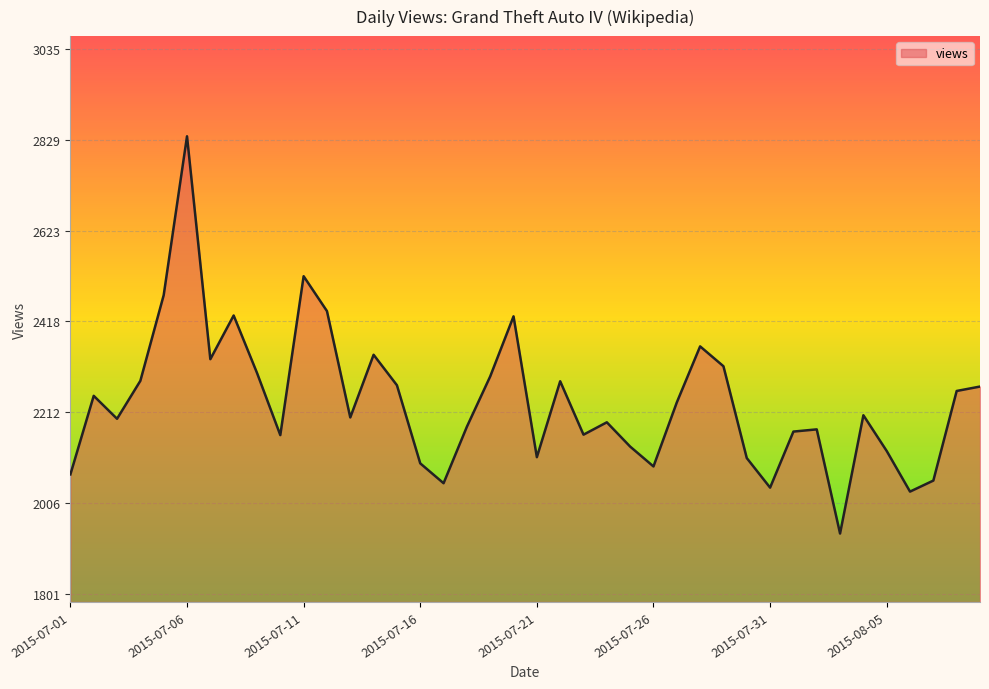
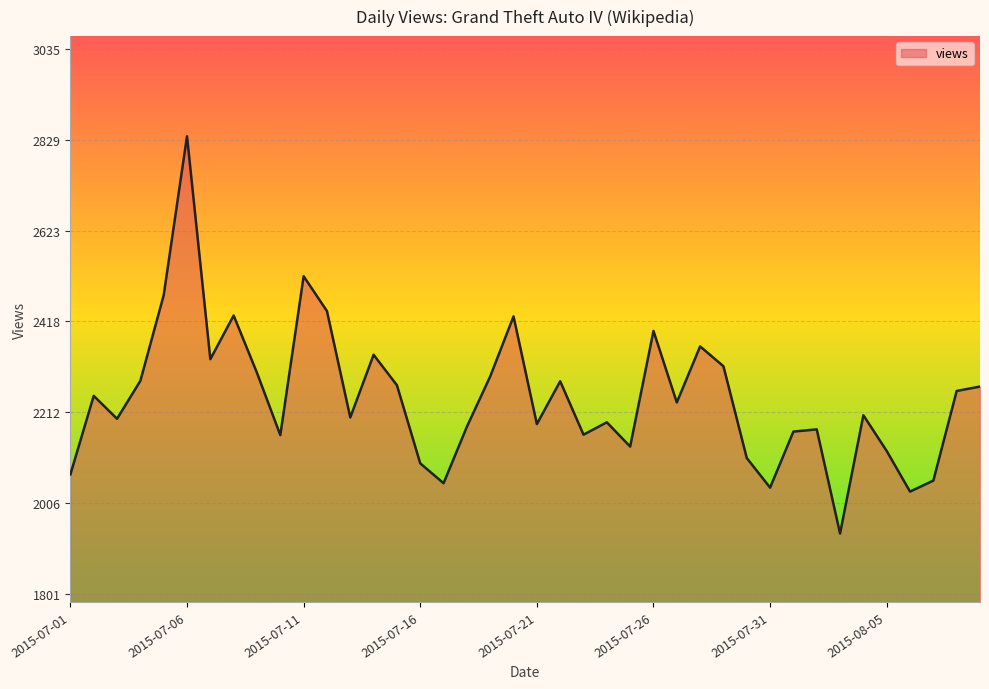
2015-07-21: 2110 -> 2190
2015-07-26: 2090 -> 2400
